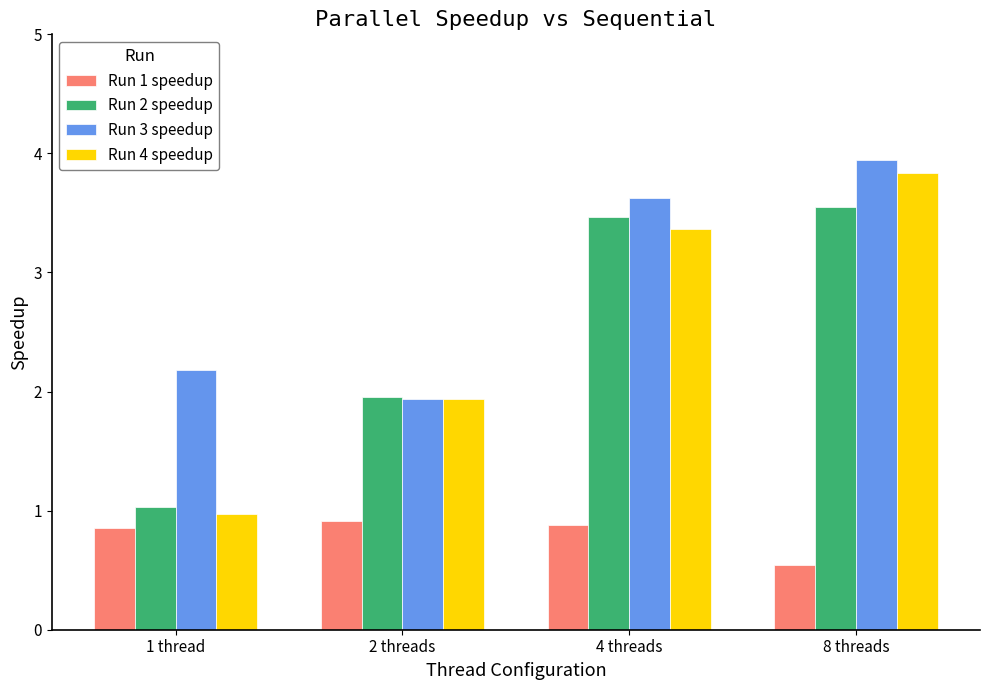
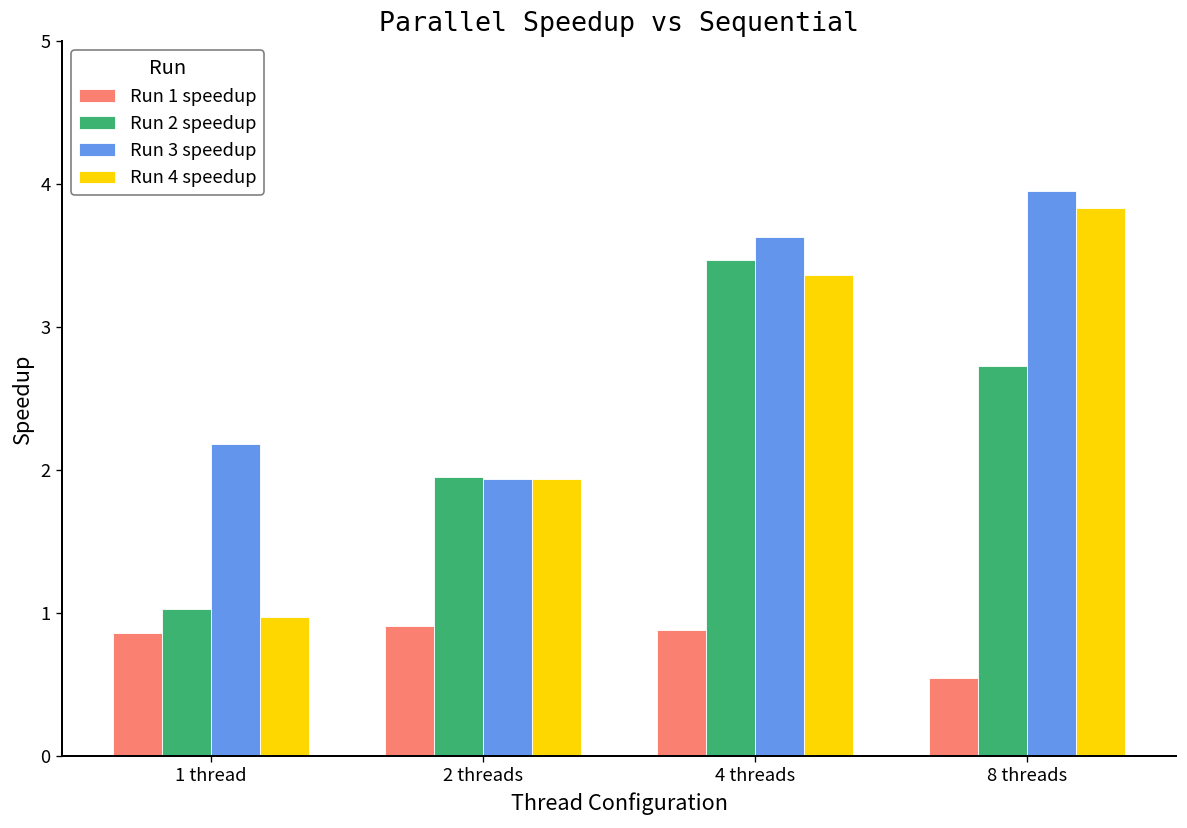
Run 2 speedup, 8 threads: 3.55 -> 2.73
